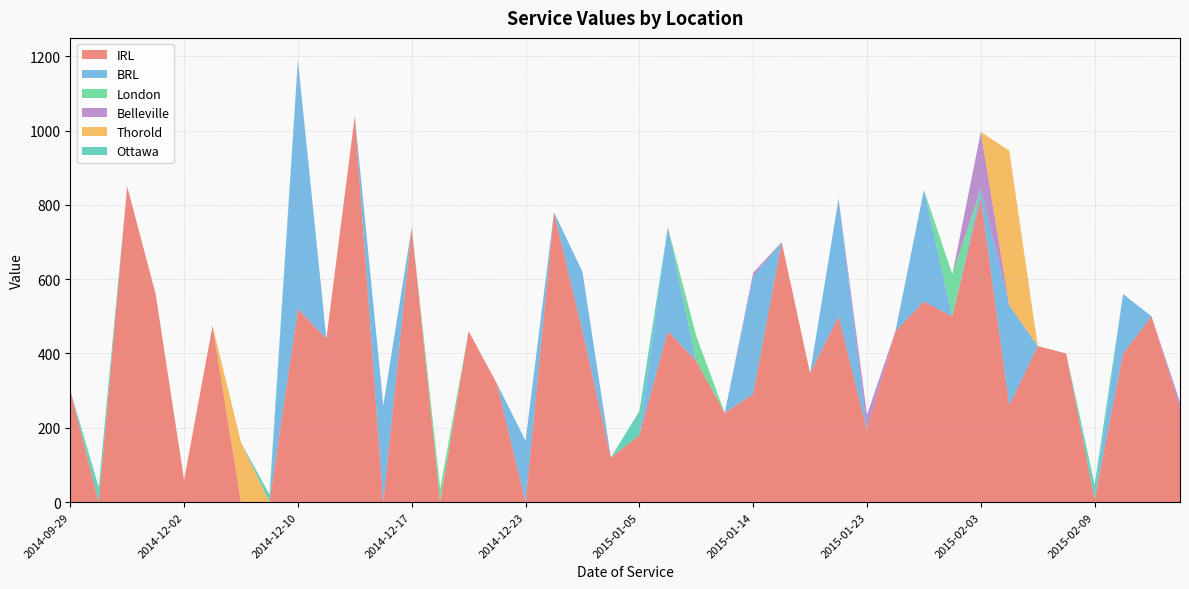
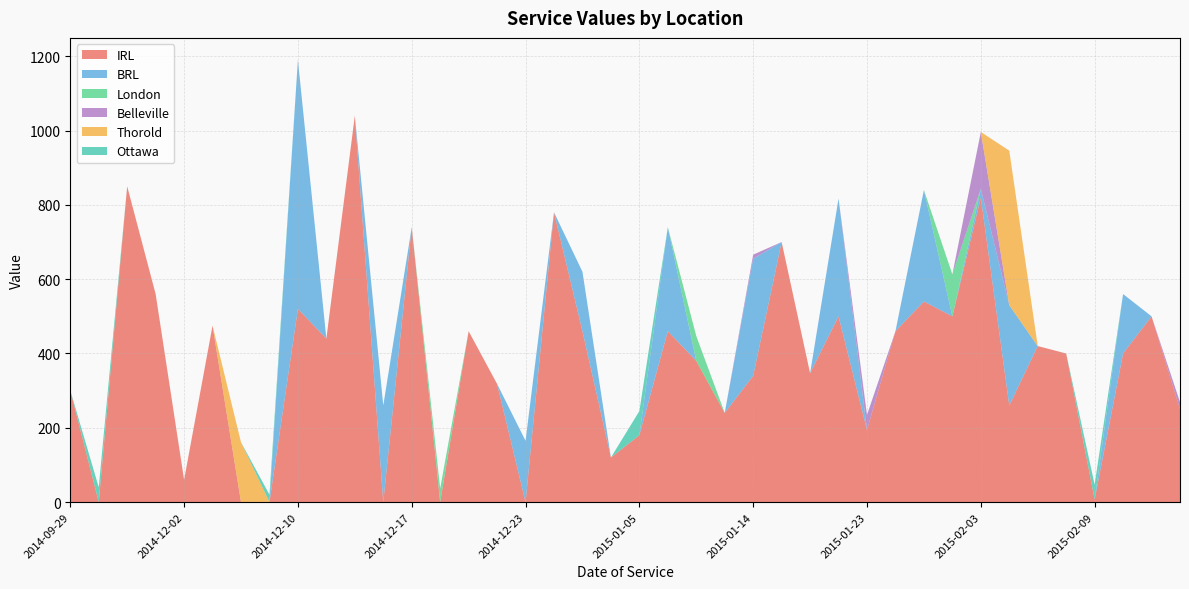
IRL, 2015-01-14: 290 -> 340
